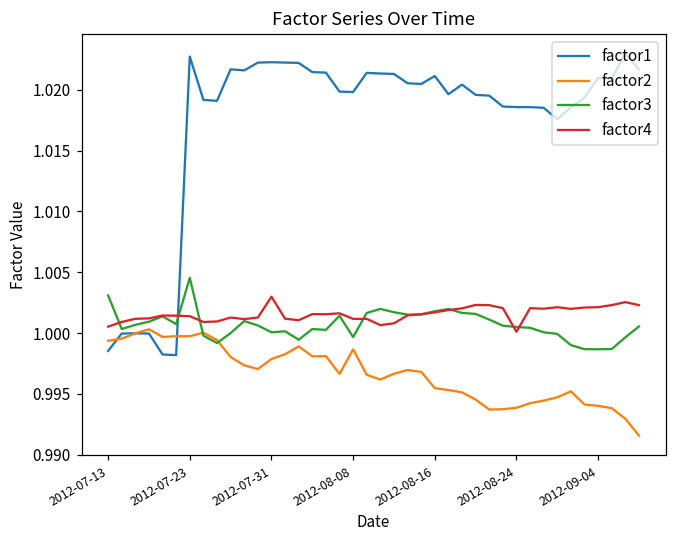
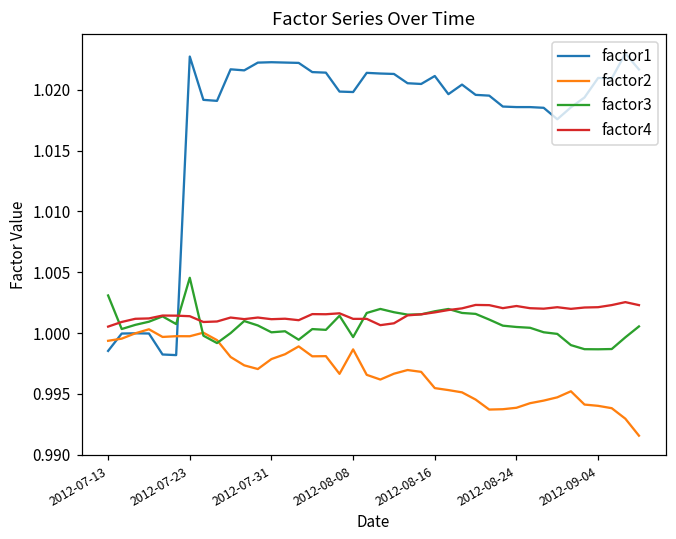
factor4, 2012-07-31: 1.0030 -> 1.0011
factor4, 2012-08-24: 1.0001 -> 1.0022
